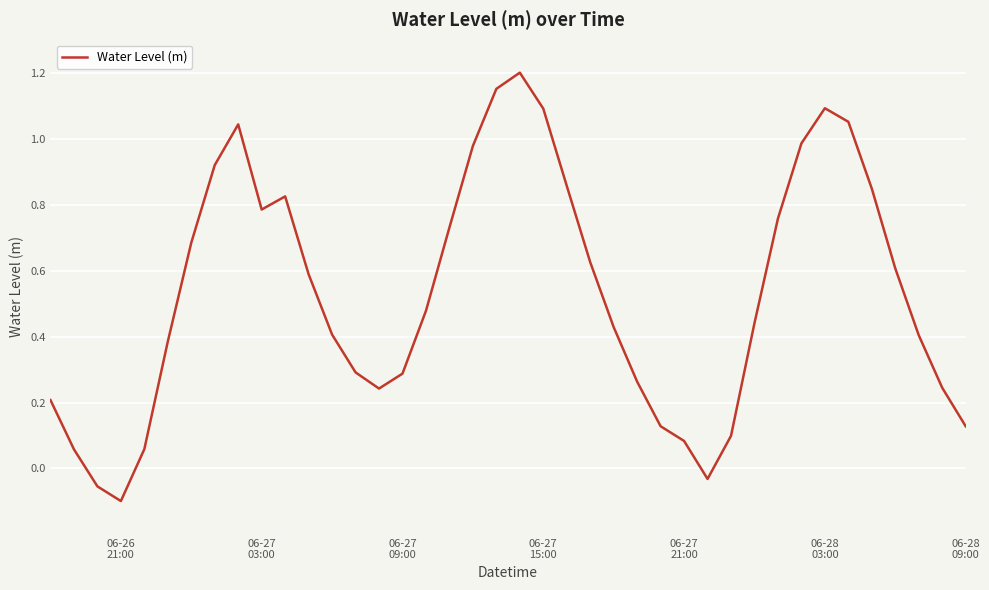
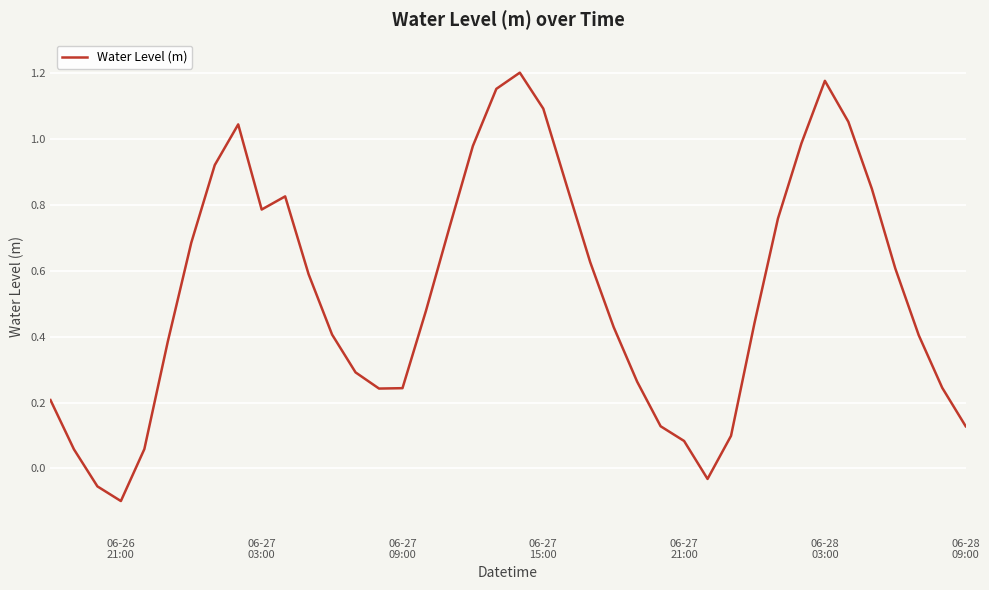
06-27 09:00: 0.29 -> 0.24
06-28 03:00: 1.09 -> 1.18
